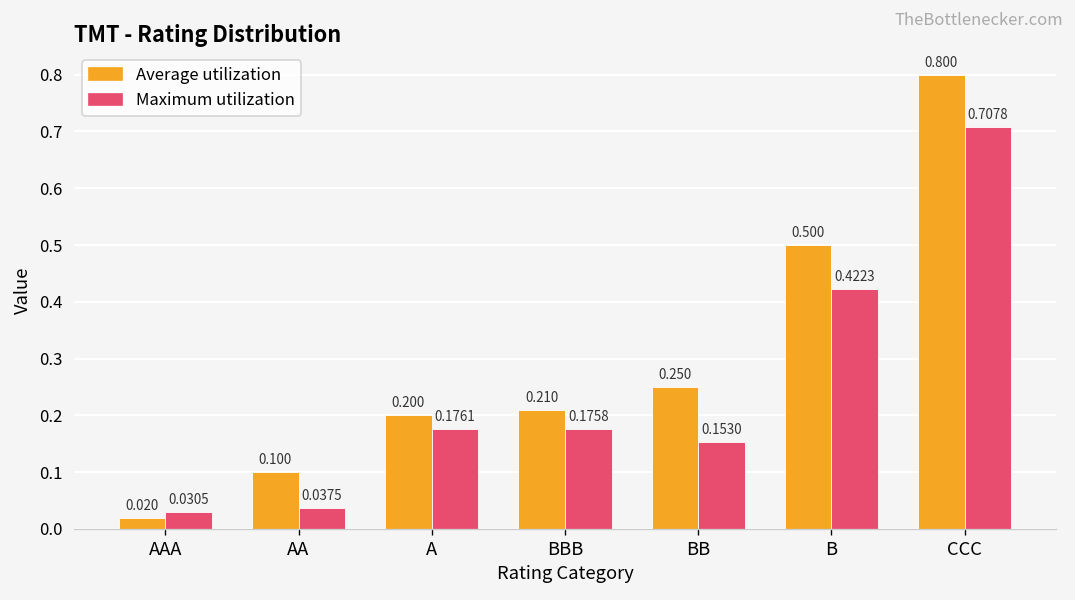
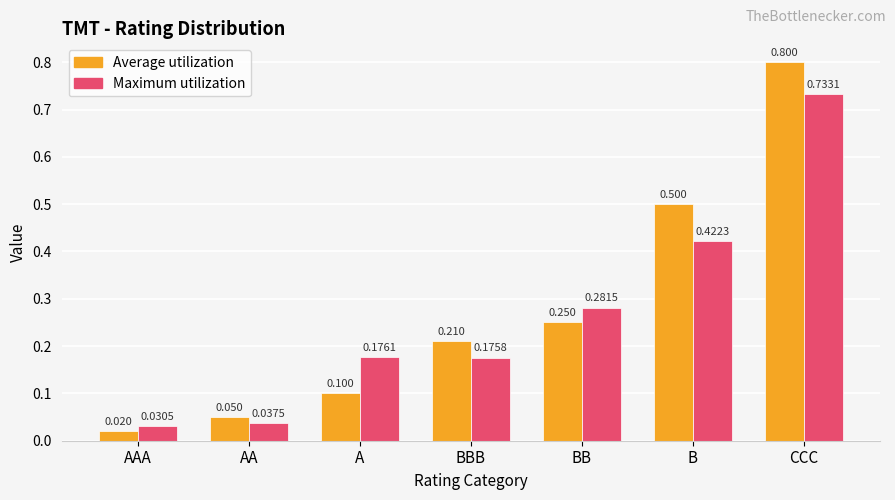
Average utilization, AA: 0.100 -> 0.050
Average utilization, A: 0.200 -> 0.100
Maximum utilization, BB: 0.1530 -> 0.2815
Maximum utilization, CCC: 0.7078 -> 0.7331
